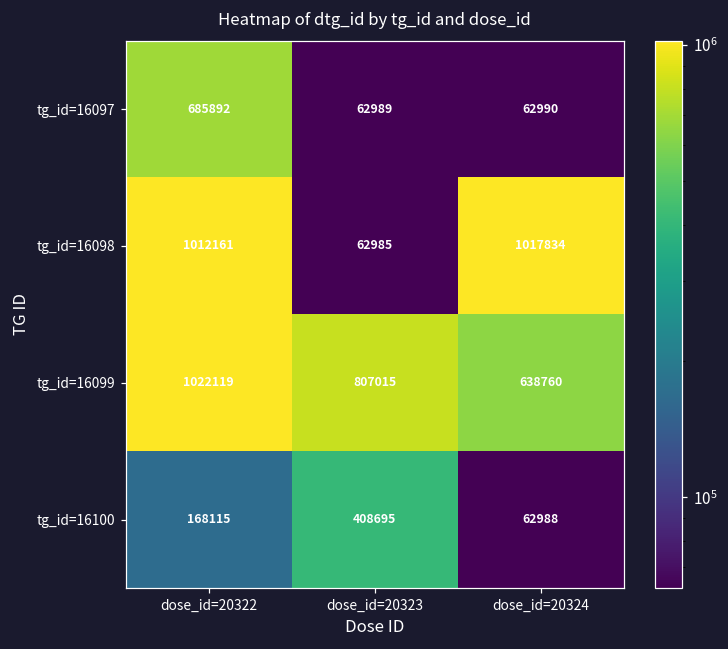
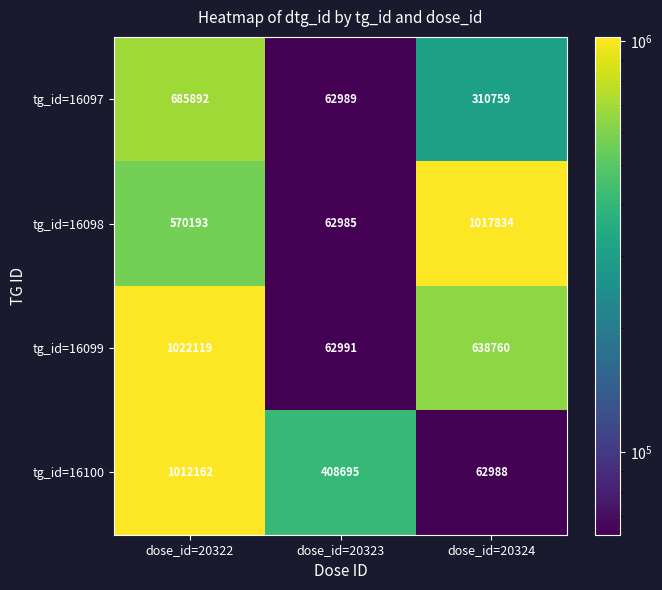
tg_id=16097, dose_id=20324: 62990 -> 310759
tg_id=16098, dose_id=20322: 1012161 -> 570193
tg_id=16099, dose_id=20323: 807015 -> 62991
tg_id=16100, dose_id=20322: 168115 -> 1012162
